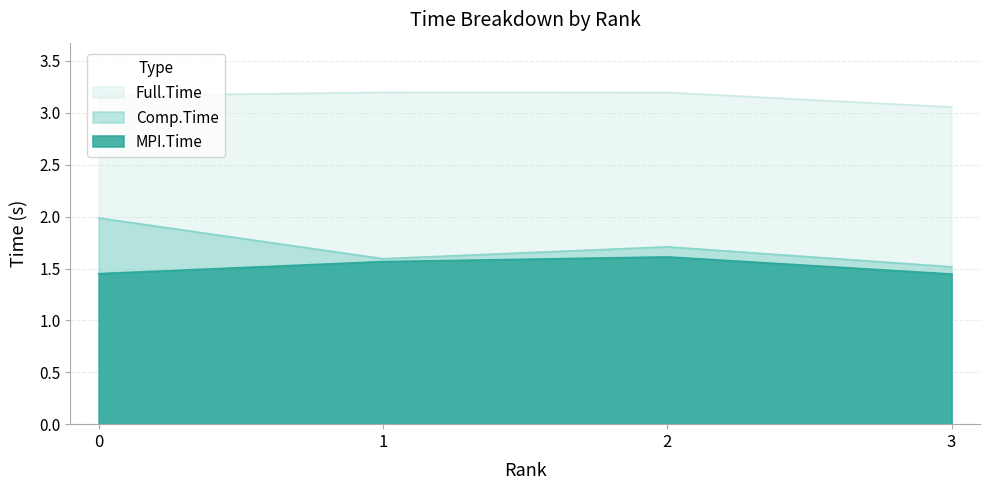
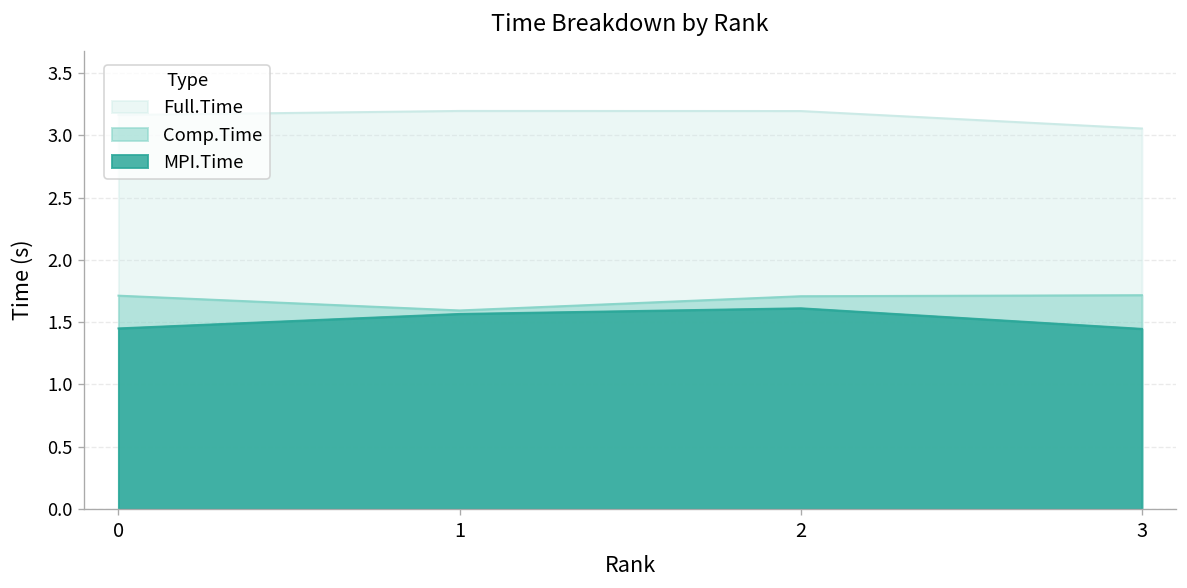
Comp.Time, 0: 1.99 -> 1.71
Comp.Time, 3: 1.52 -> 1.72
